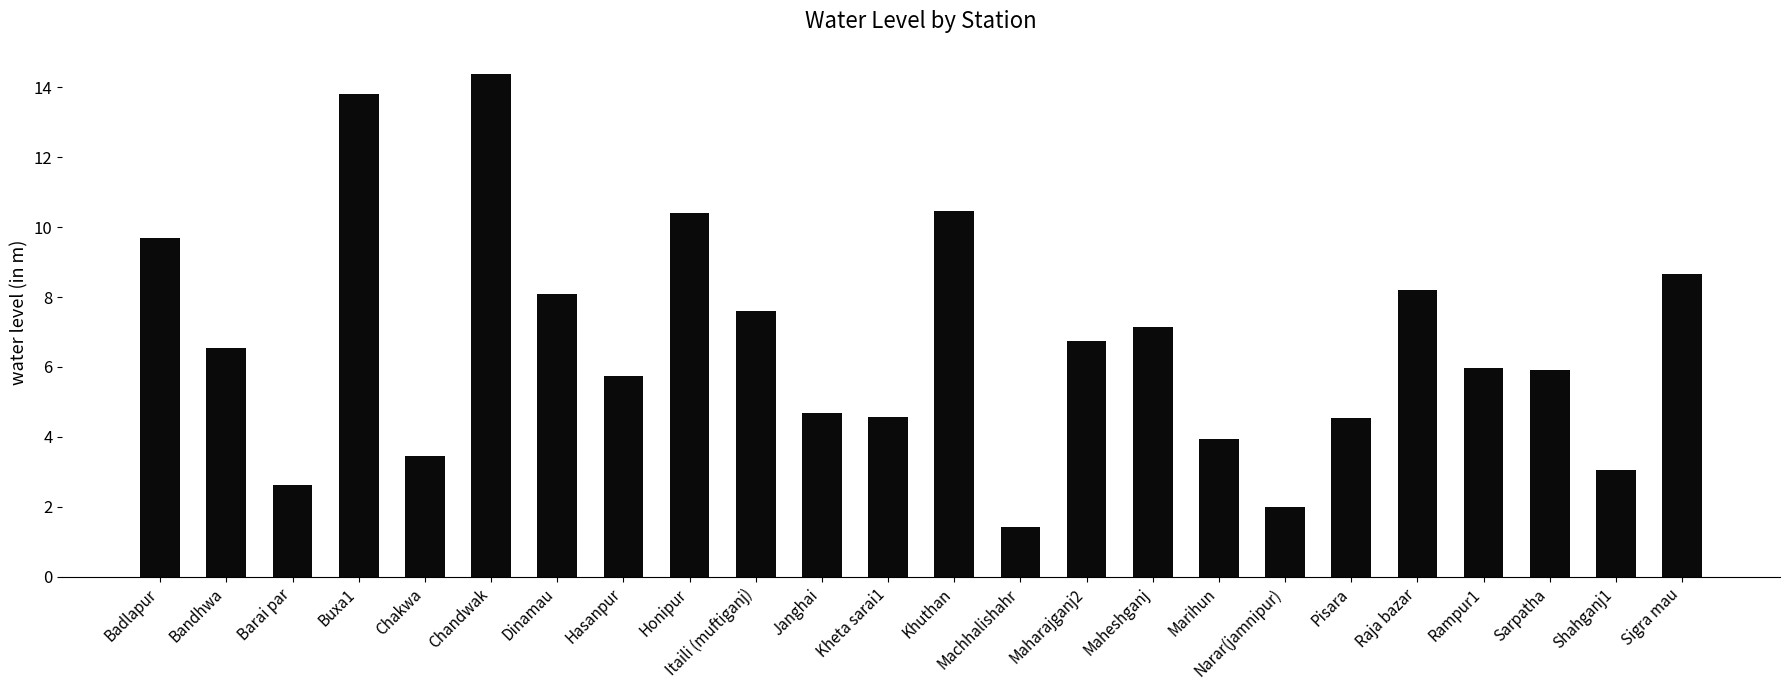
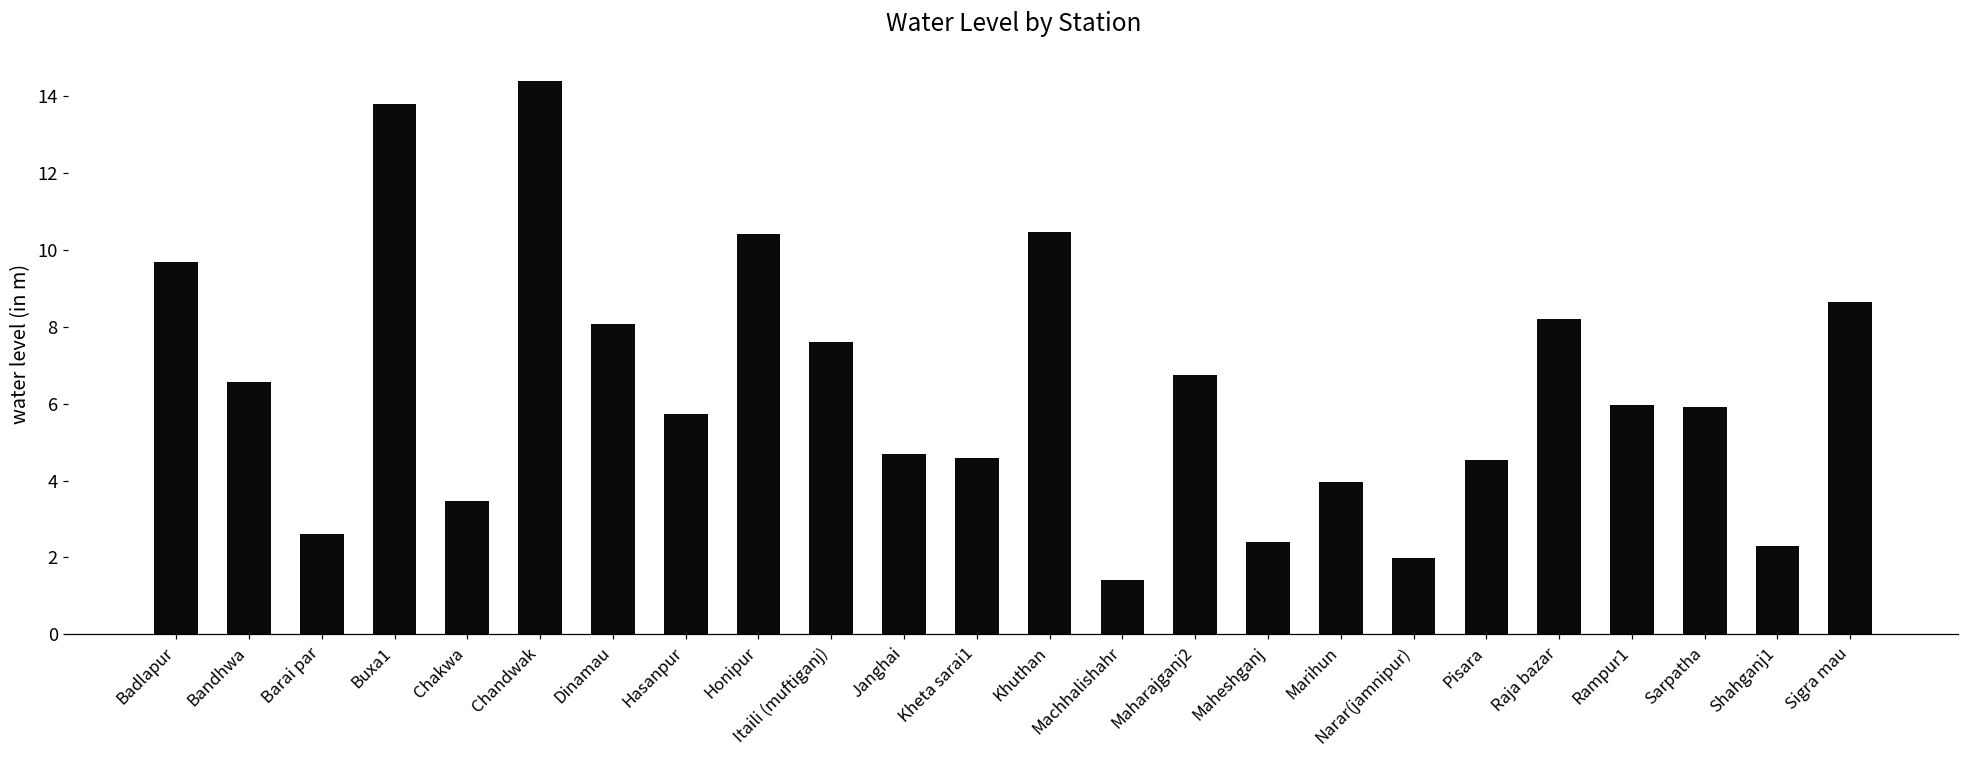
Maheshganj: 7.1 -> 2.4
Shahganj1: 3.1 -> 2.3
